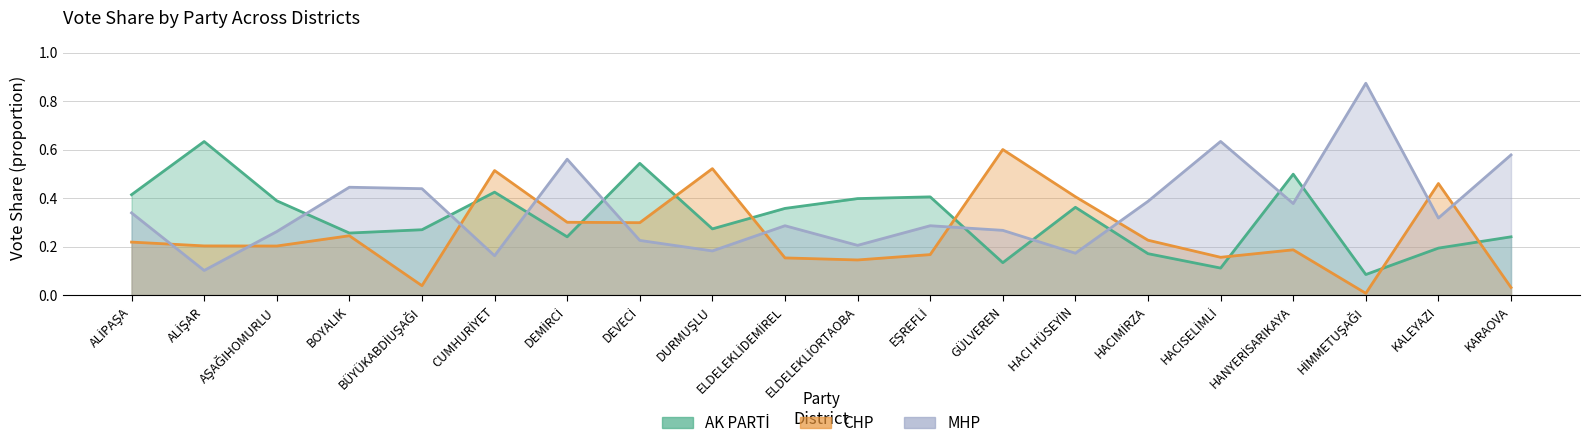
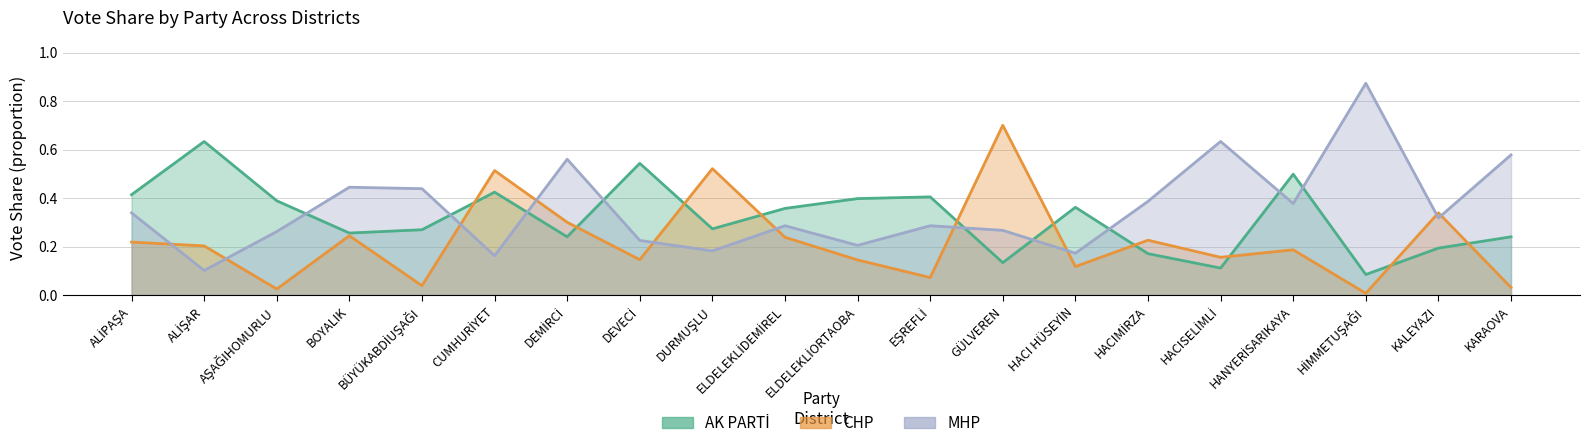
CHP, AŞAĞIHOMURLU: 0.20 -> 0.02
CHP, DEVECİ: 0.30 -> 0.15
CHP, ELDELEKLİDEMİREL: 0.15 -> 0.24
CHP, EŞREFLİ: 0.17 -> 0.07
CHP, GÜLVEREN: 0.6 -> 0.7
CHP, HACI HÜSEYİN: 0.41 -> 0.12
CHP, KALEYAZI: 0.46 -> 0.34
